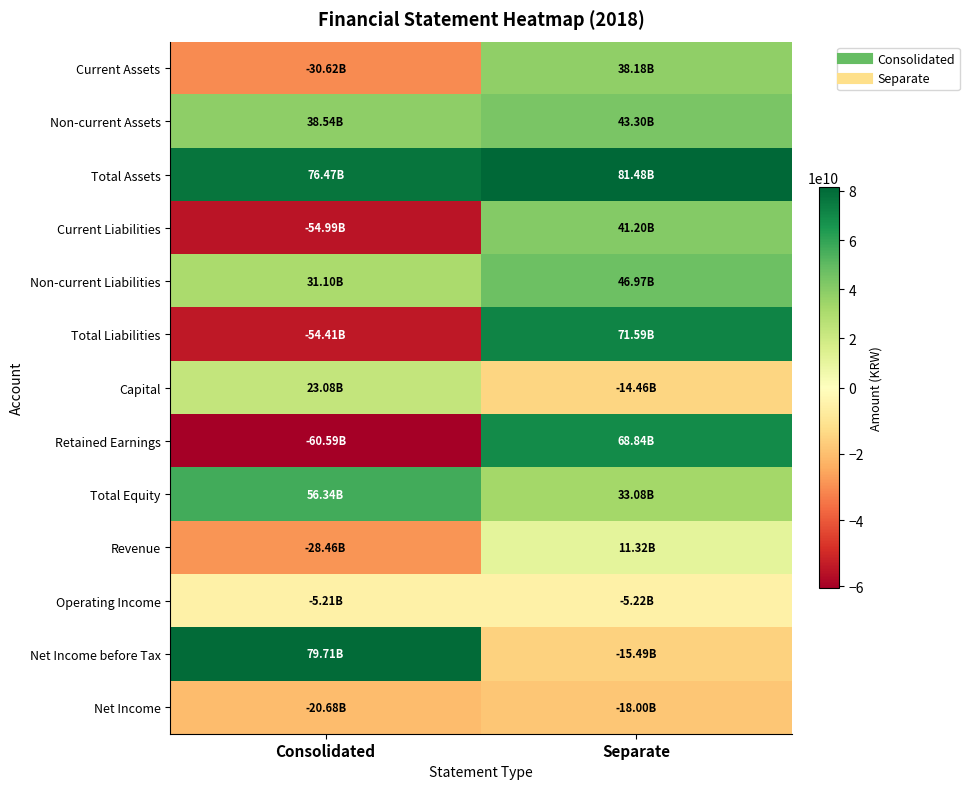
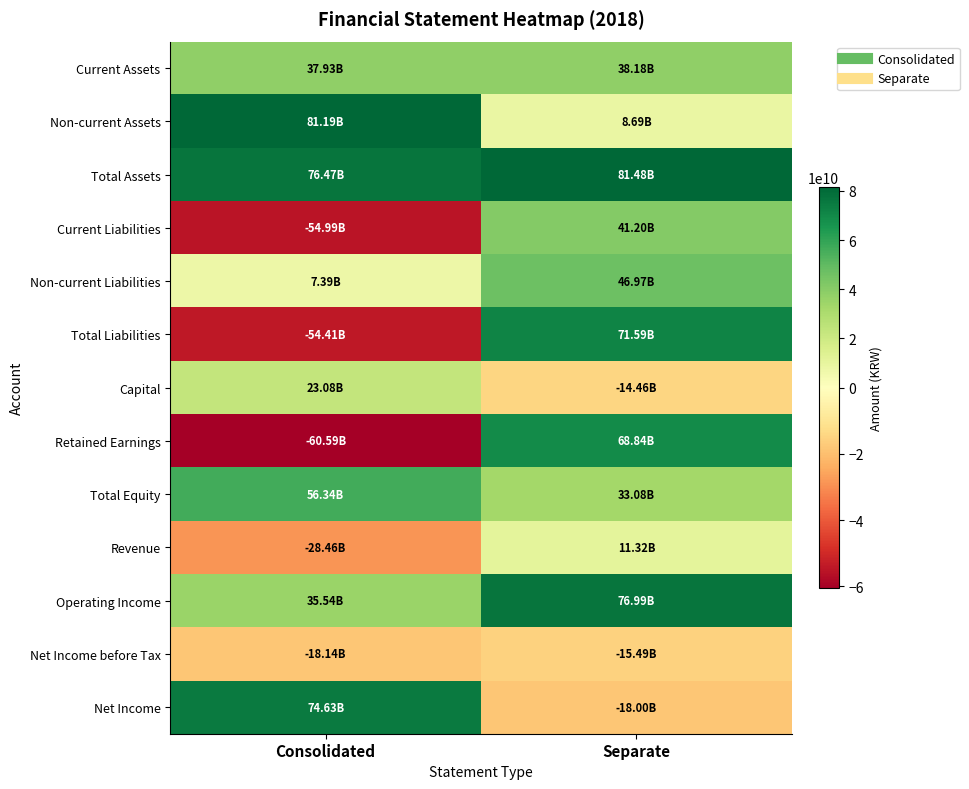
Current Assets, Consolidated: -30.62B -> 37.93B
Non-current Assets, Consolidated: 38.54B -> 81.19B
Non-current Assets, Separate: 43.30B -> 8.69B
Non-current Liabilities, Consolidated: 31.10B -> 7.39B
Operating Income, Consolidated: -5.21B -> 35.54B
Operating Income, Separate: -5.22B -> 76.99B
Net Income before Tax, Consolidated: 79.71B -> -18.14B
Net Income, Consolidated: -20.68B -> 74.63B
